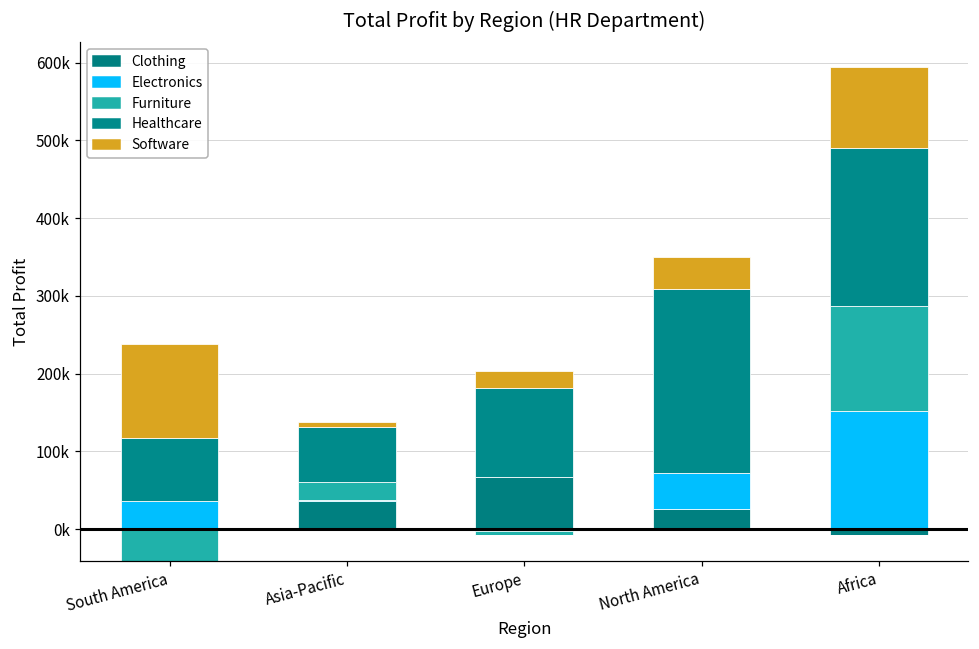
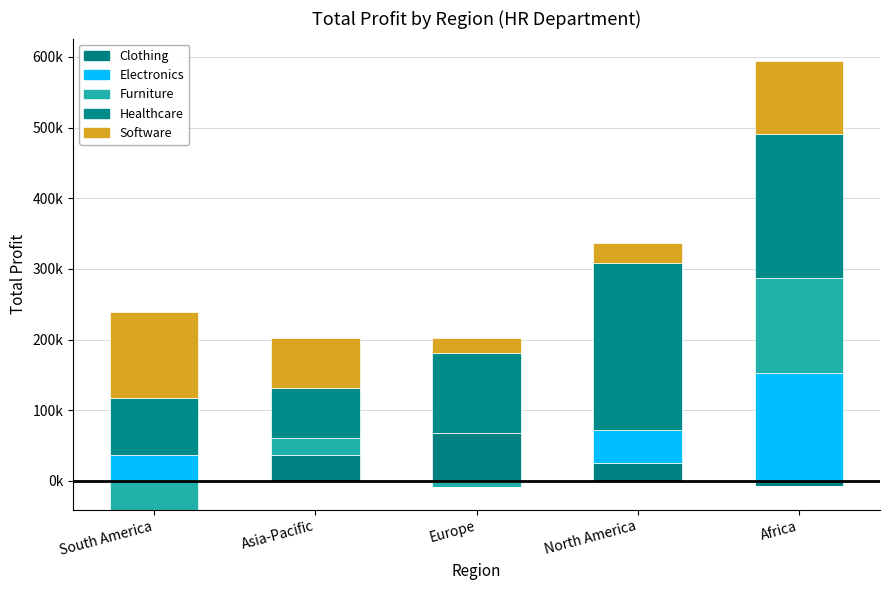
Software, Asia-Pacific: 10000 -> 70000
Software, North America: 40000 -> 30000
